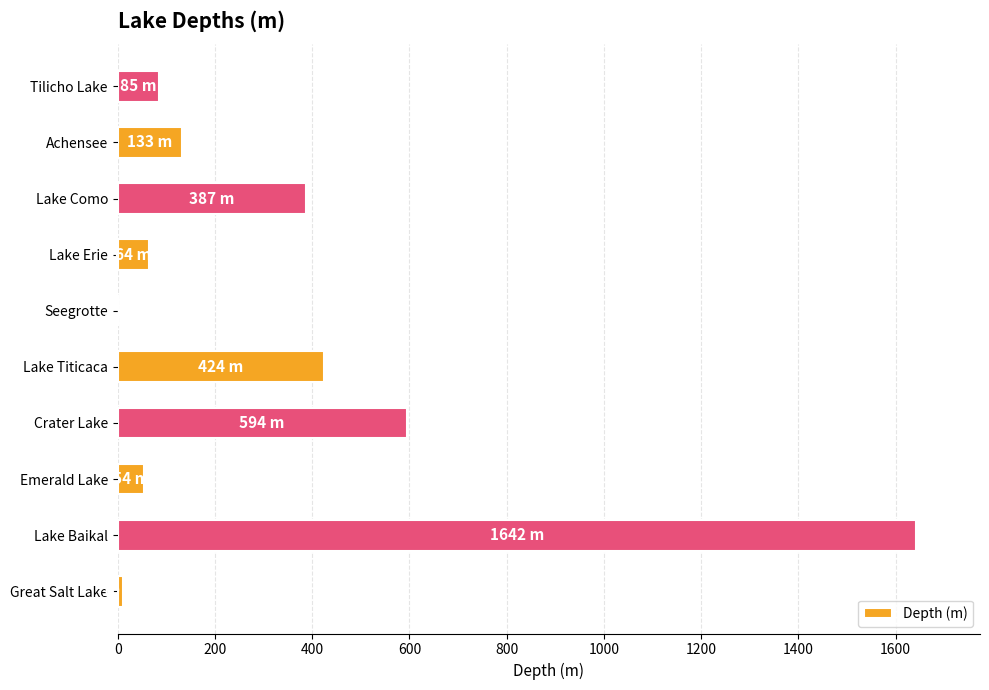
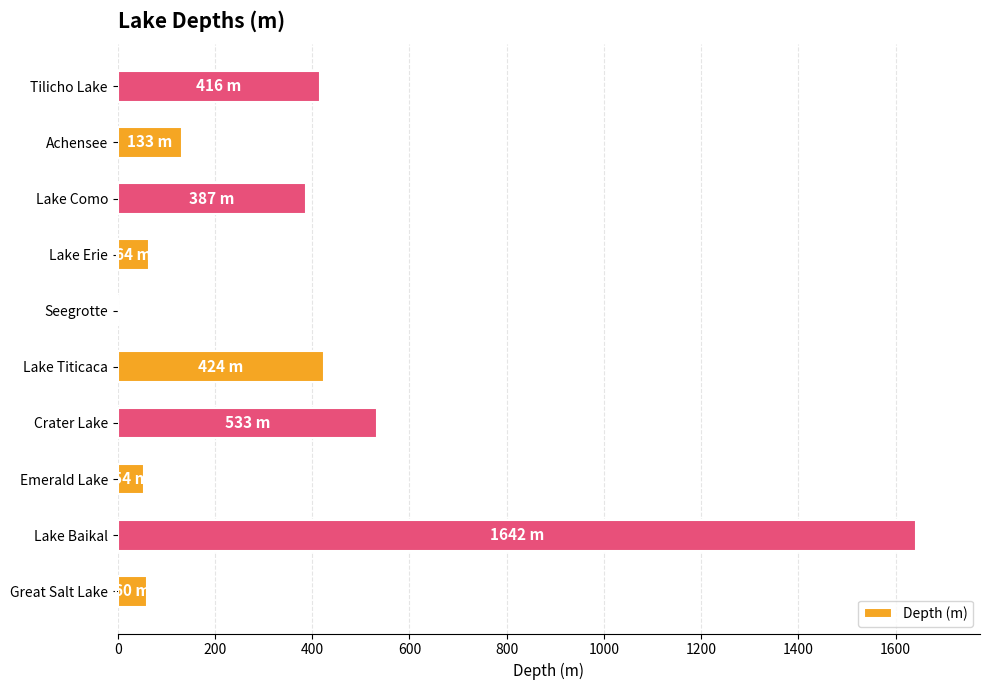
Tilicho Lake: 85 -> 416
Crater Lake: 594 -> 533
Great Salt Lake: 10 -> 60
